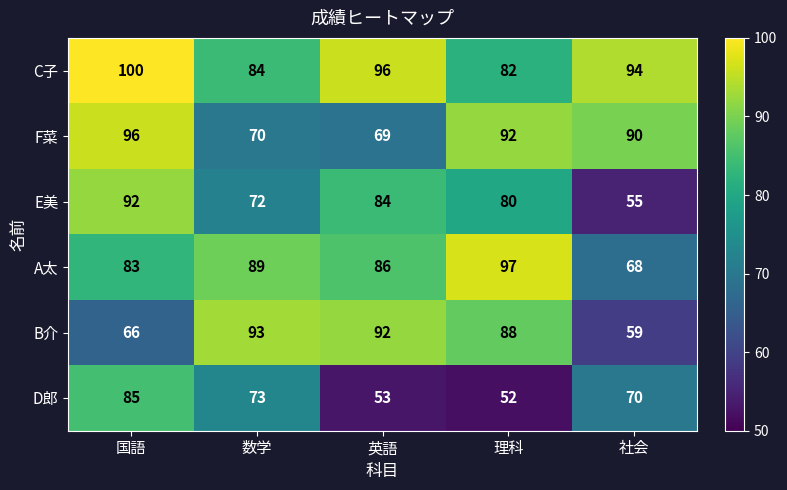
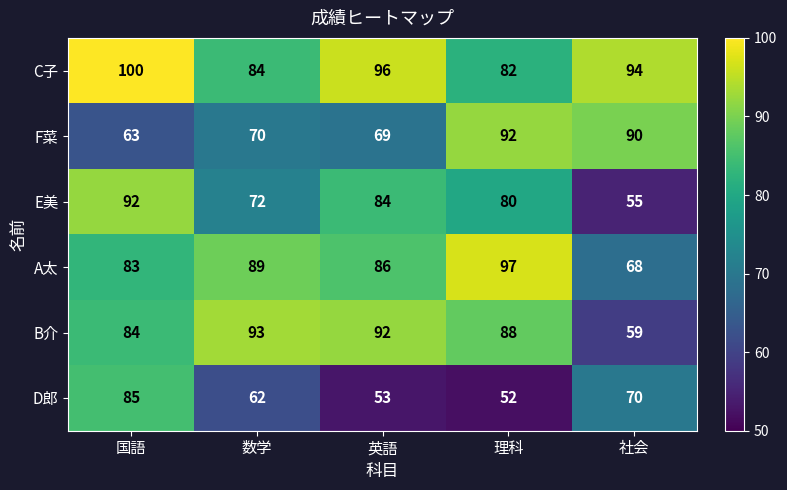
F菜, 国語: 96 -> 63
B介, 国語: 66 -> 84
D郎, 数学: 73 -> 62
